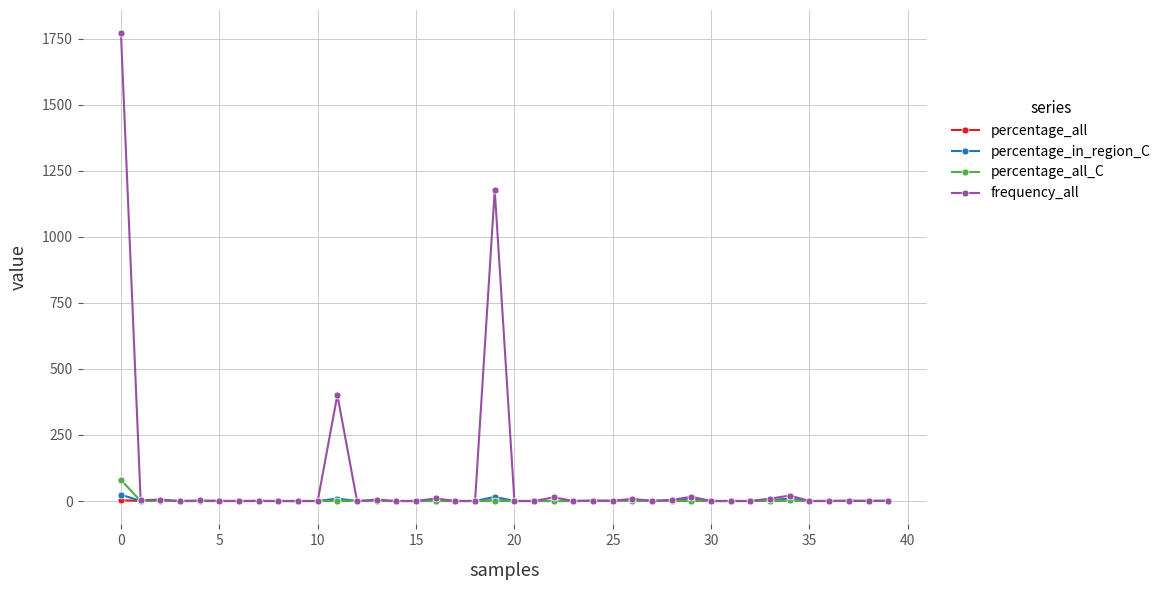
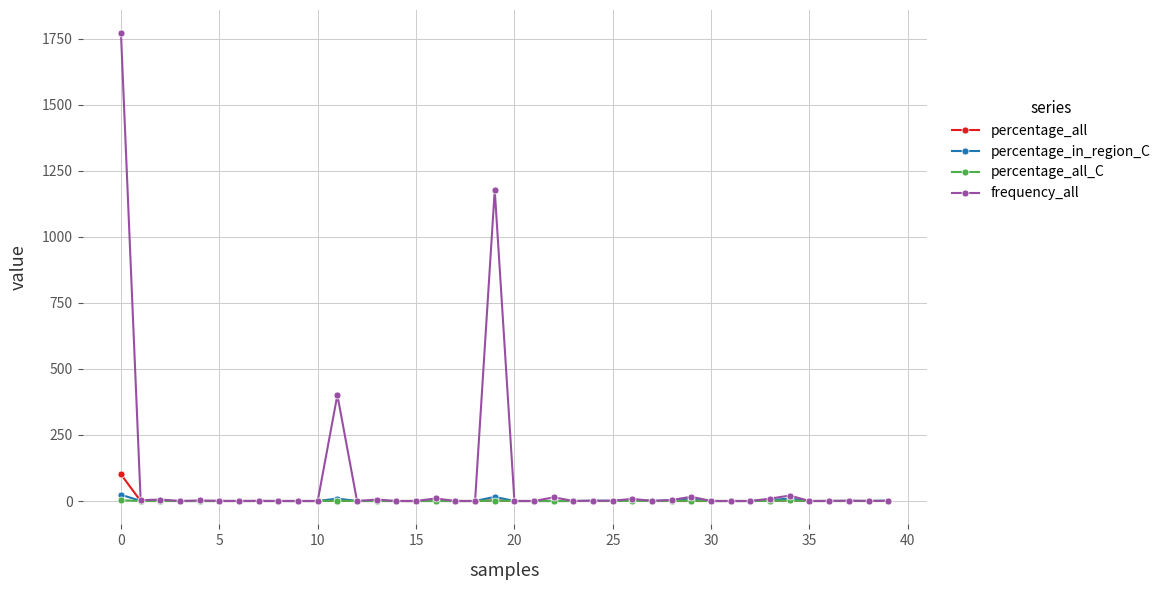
percentage_all, 0: 0 -> 100
percentage_all_C, 0: 80 -> 0
